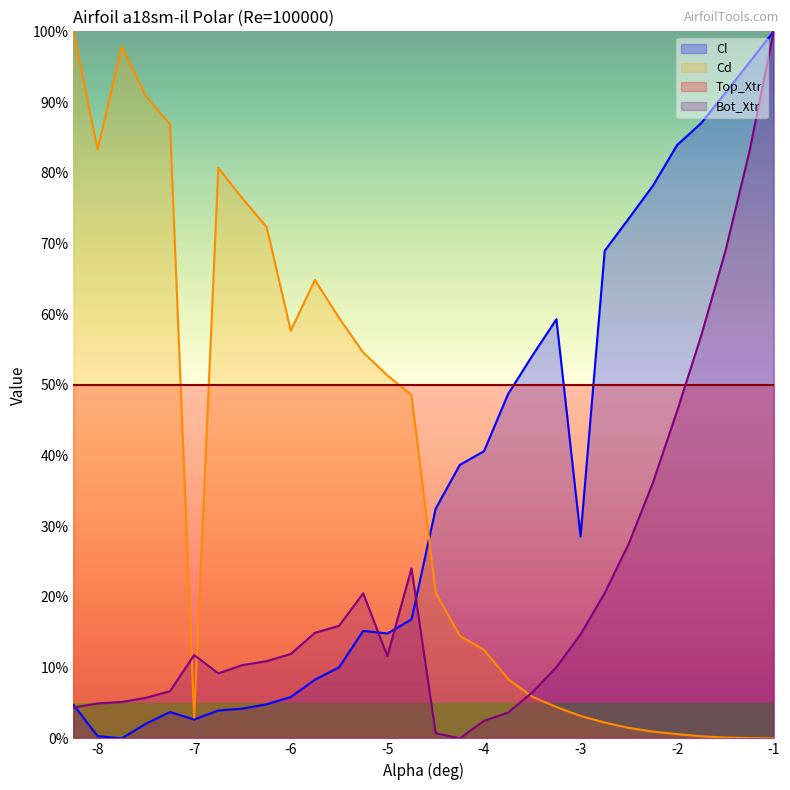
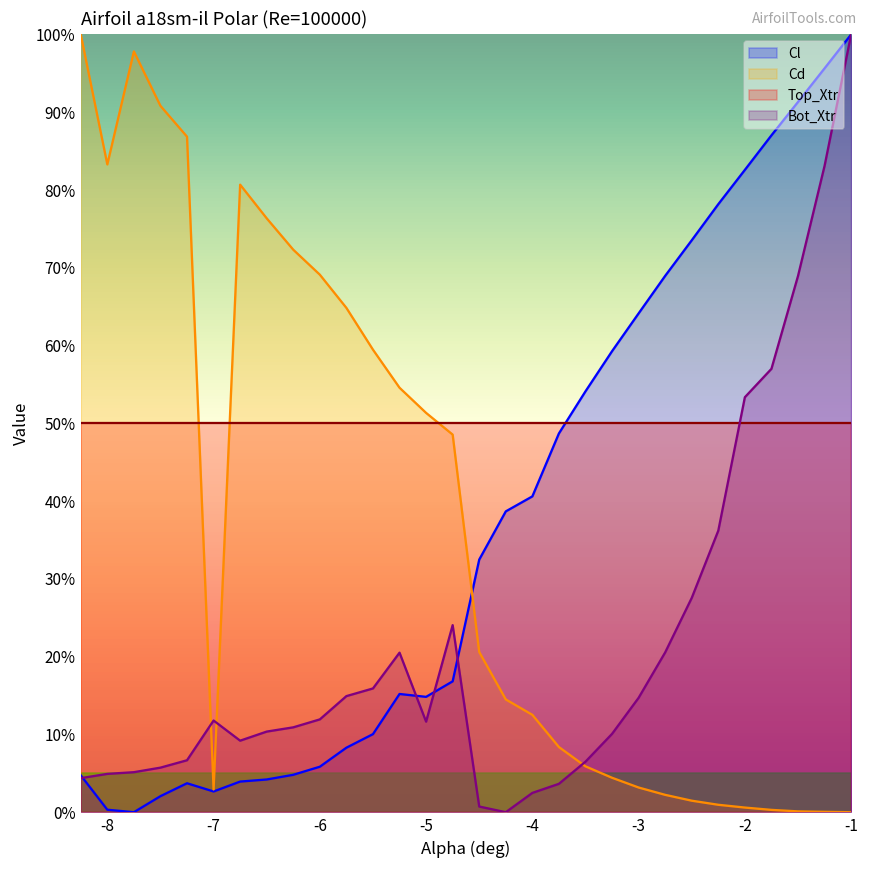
Cd, -6: 58% -> 69%
Cl, -3: 29% -> 64%
Cl, -2: 84% -> 83%
Bot_Xtr, -2: 46% -> 53%
